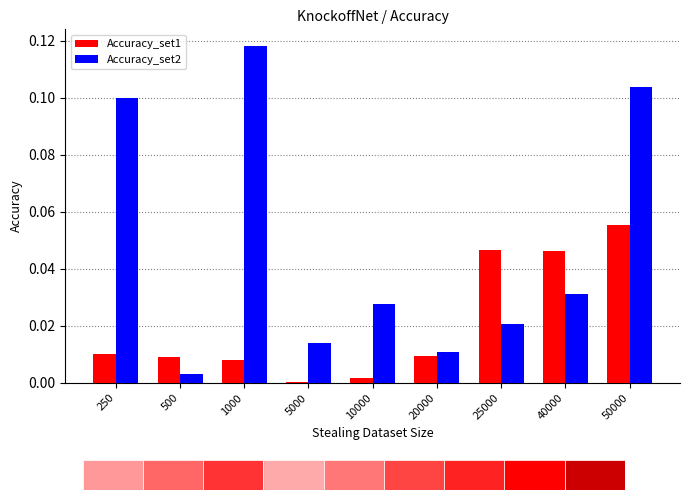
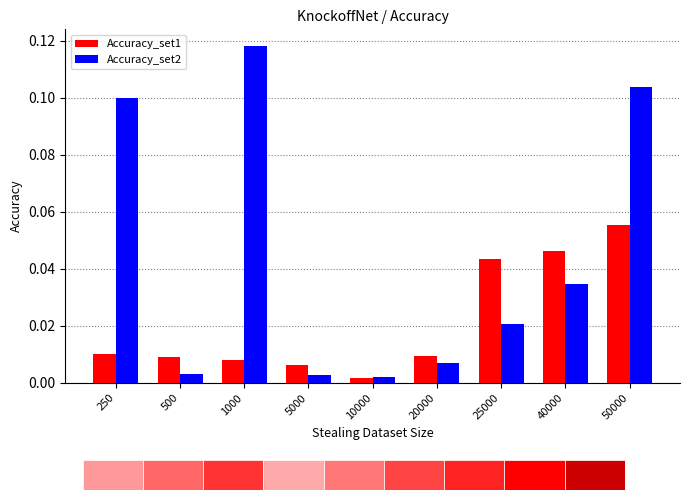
KnockoffNet / Accuracy, Accuracy_set1, 5000: 0.000 -> 0.006
KnockoffNet / Accuracy, Accuracy_set2, 5000: 0.014 -> 0.003
KnockoffNet / Accuracy, Accuracy_set2, 10000: 0.028 -> 0.002
KnockoffNet / Accuracy, Accuracy_set2, 20000: 0.011 -> 0.007
KnockoffNet / Accuracy, Accuracy_set1, 25000: 0.047 -> 0.043
KnockoffNet / Accuracy, Accuracy_set2, 40000: 0.031 -> 0.035
